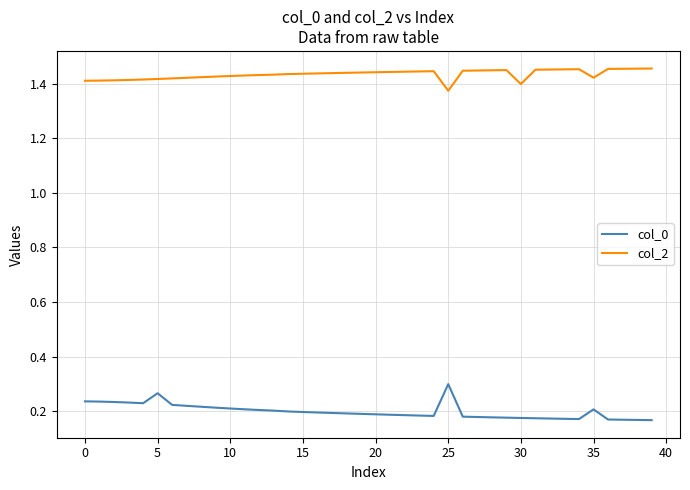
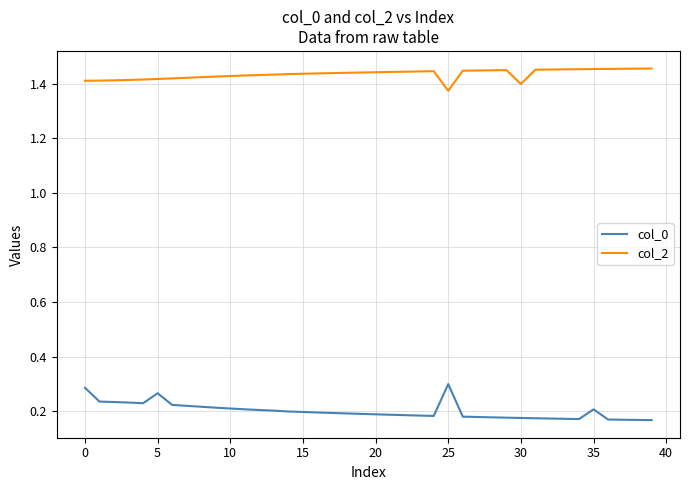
col_0, 0: 0.24 -> 0.29
col_2, 35: 1.42 -> 1.45
